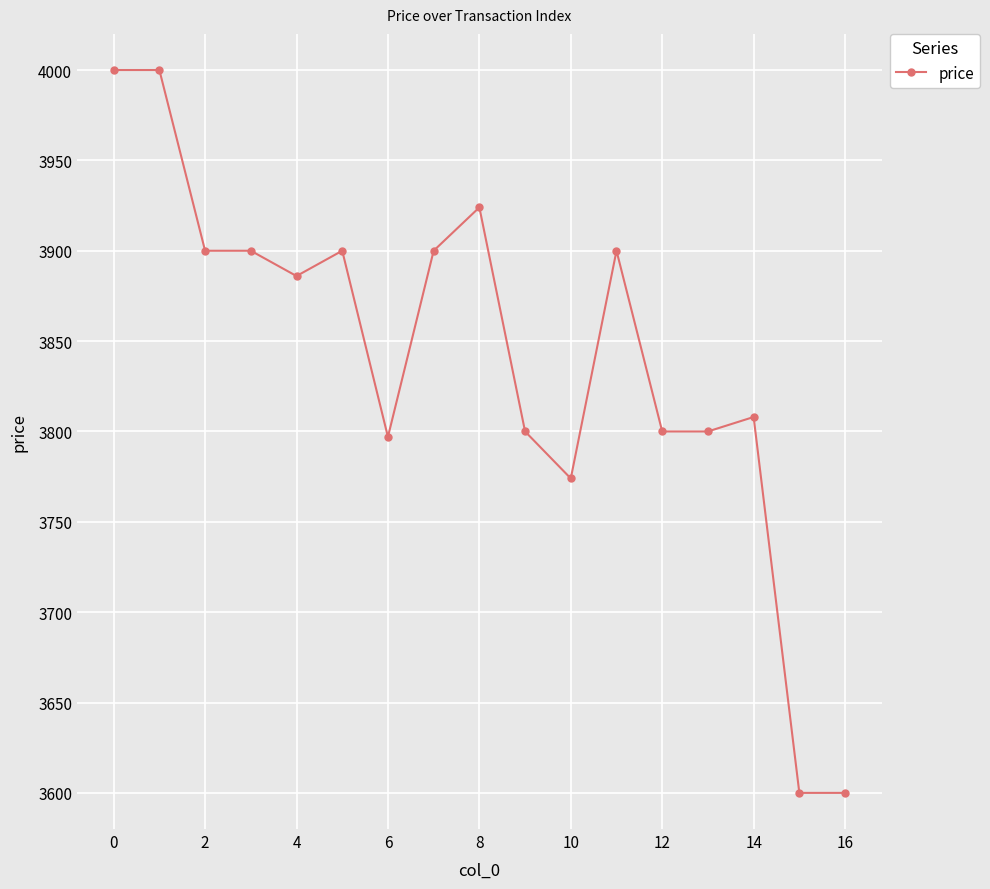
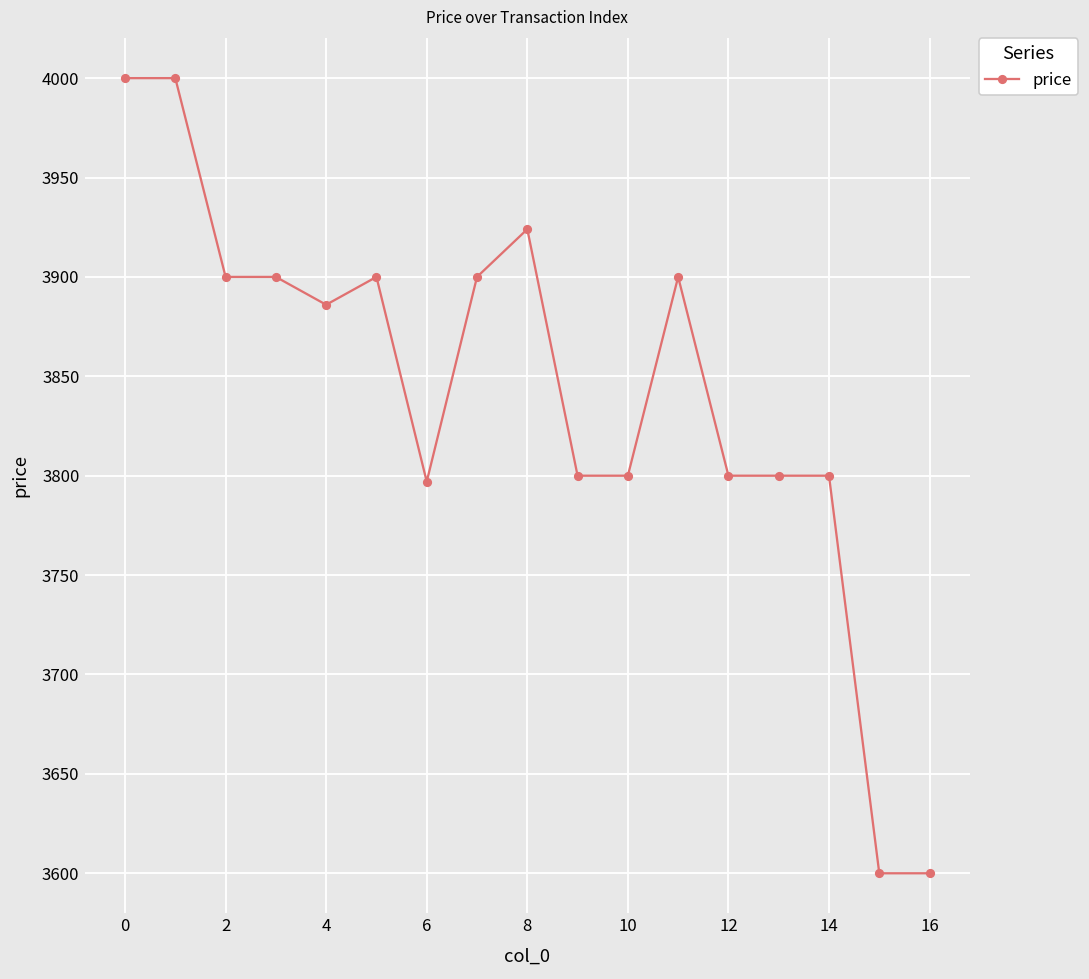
10: 3774 -> 3800
14: 3808 -> 3800
